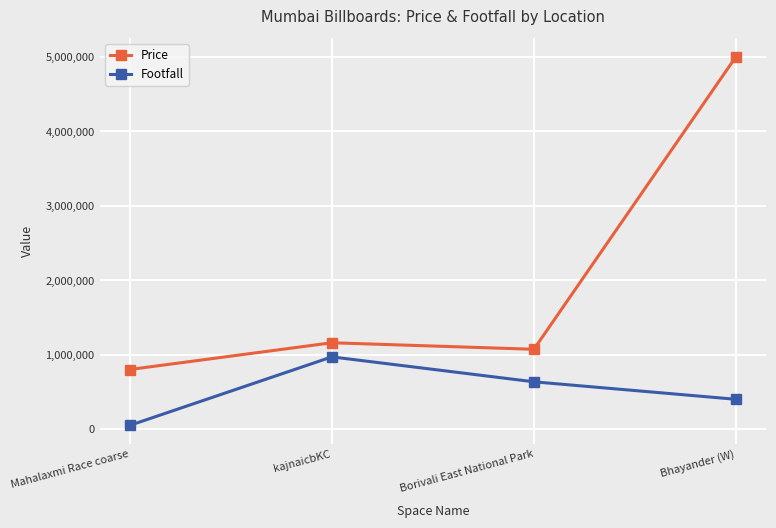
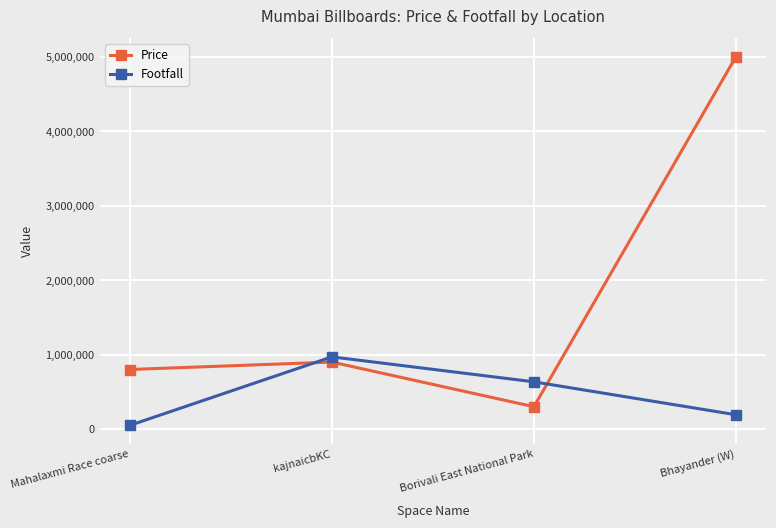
Price, kajnaicbKC: 1,200,000 -> 900,000
Price, Borivali East National Park: 1,100,000 -> 300,000
Footfall, Bhayander (W): 400,000 -> 200,000
